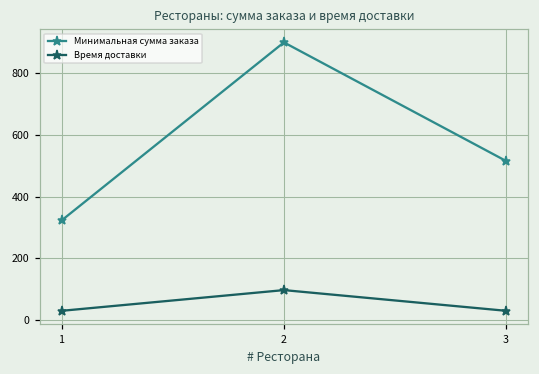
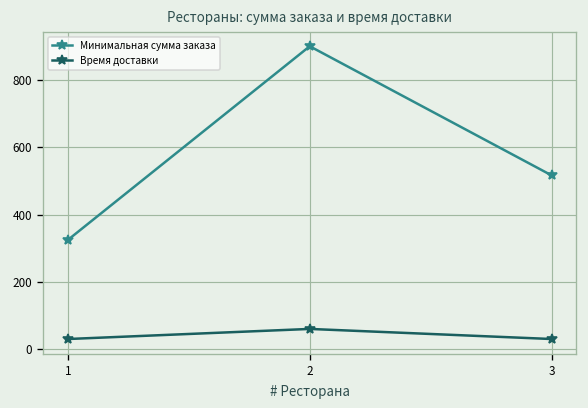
Время доставки, 2: 100 -> 60
